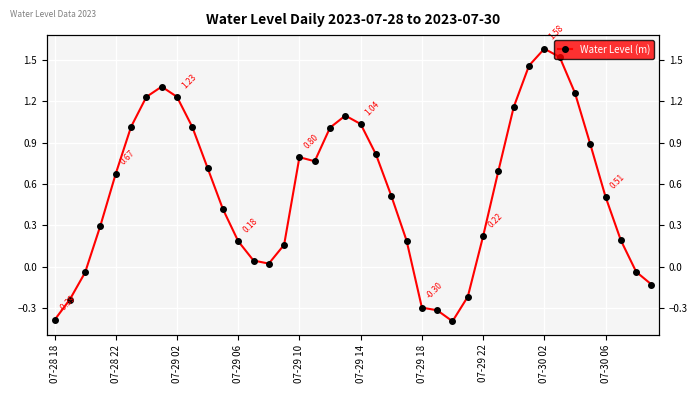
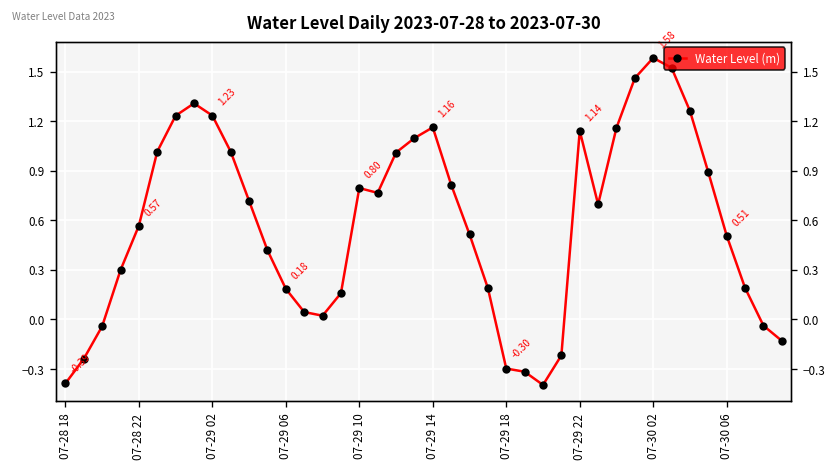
07-28 22: 0.67 -> 0.57
07-29 14: 1.04 -> 1.16
07-29 22: 0.22 -> 1.14
